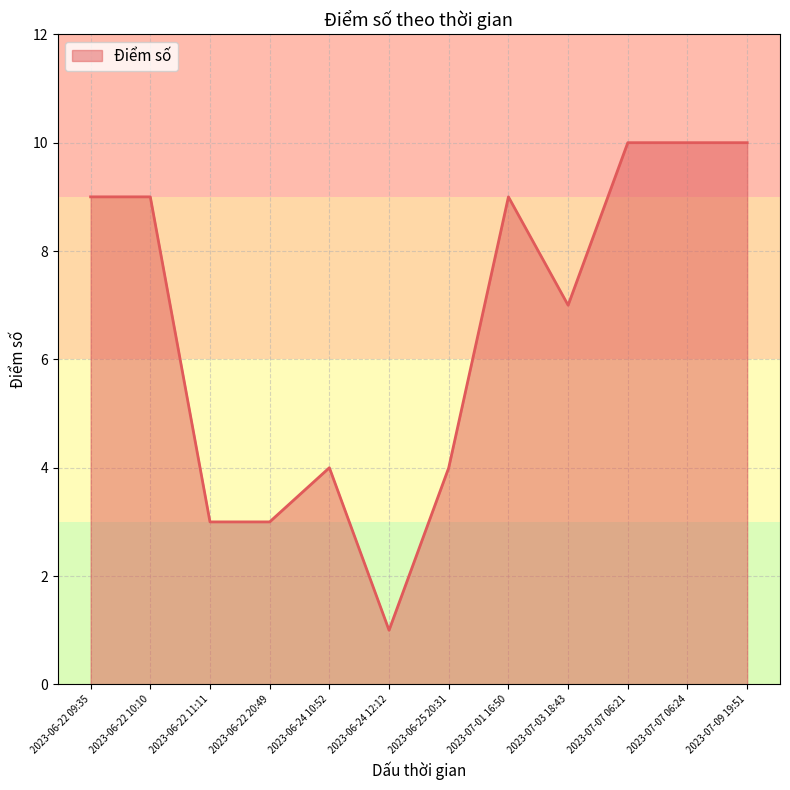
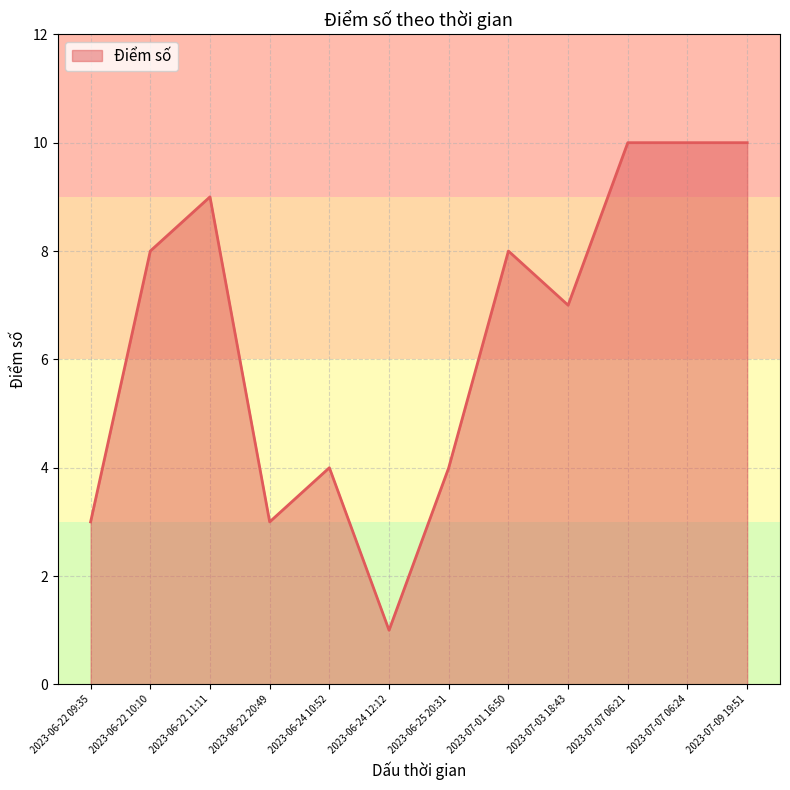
2023-06-22 09:35: 9 -> 3
2023-06-22 10:10: 9 -> 8
2023-06-22 11:11: 3 -> 9
2023-07-01 16:50: 9 -> 8
